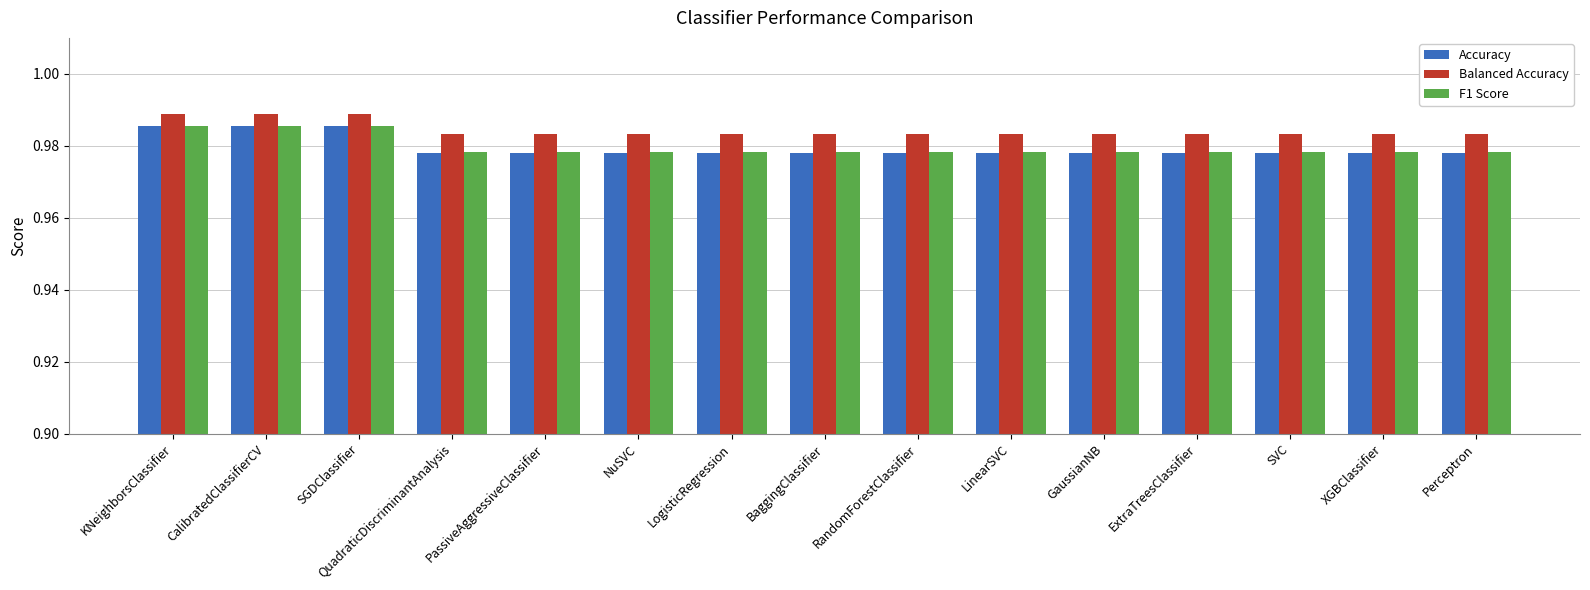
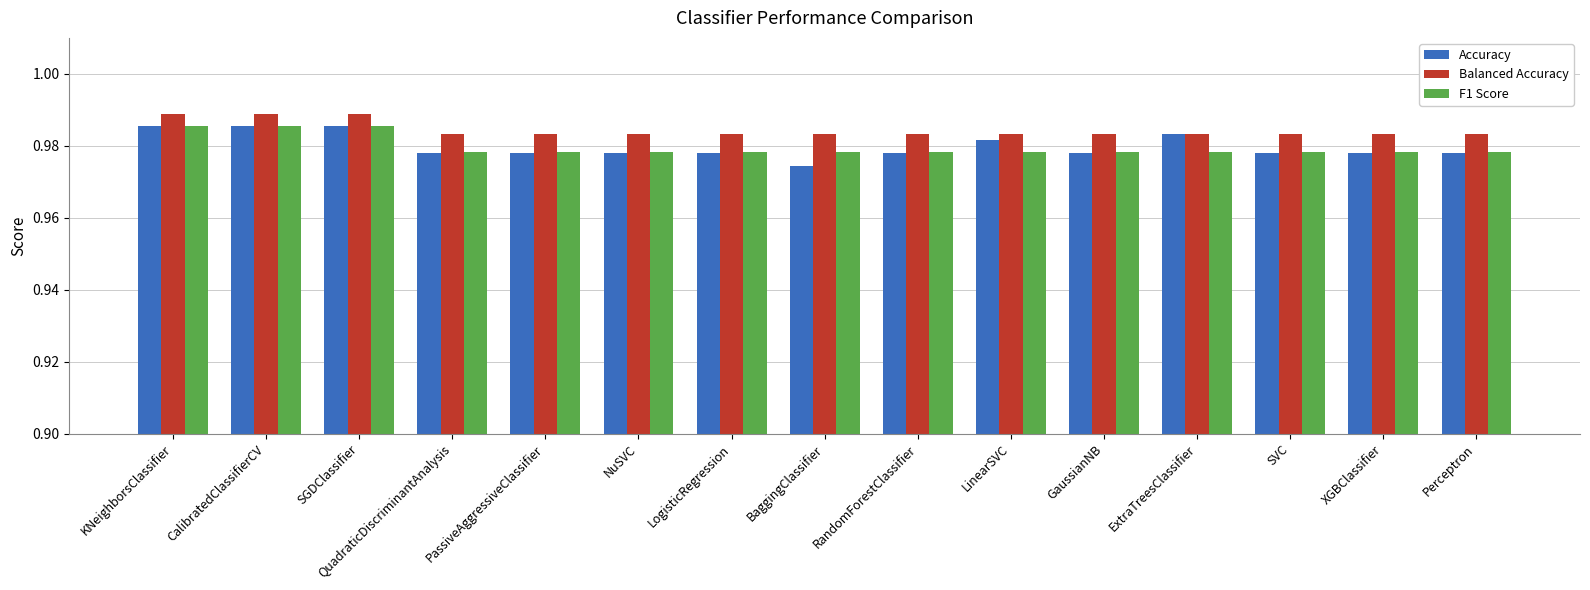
Accuracy, BaggingClassifier: 0.978 -> 0.974
Accuracy, LinearSVC: 0.978 -> 0.982
Accuracy, ExtraTreesClassifier: 0.978 -> 0.983
